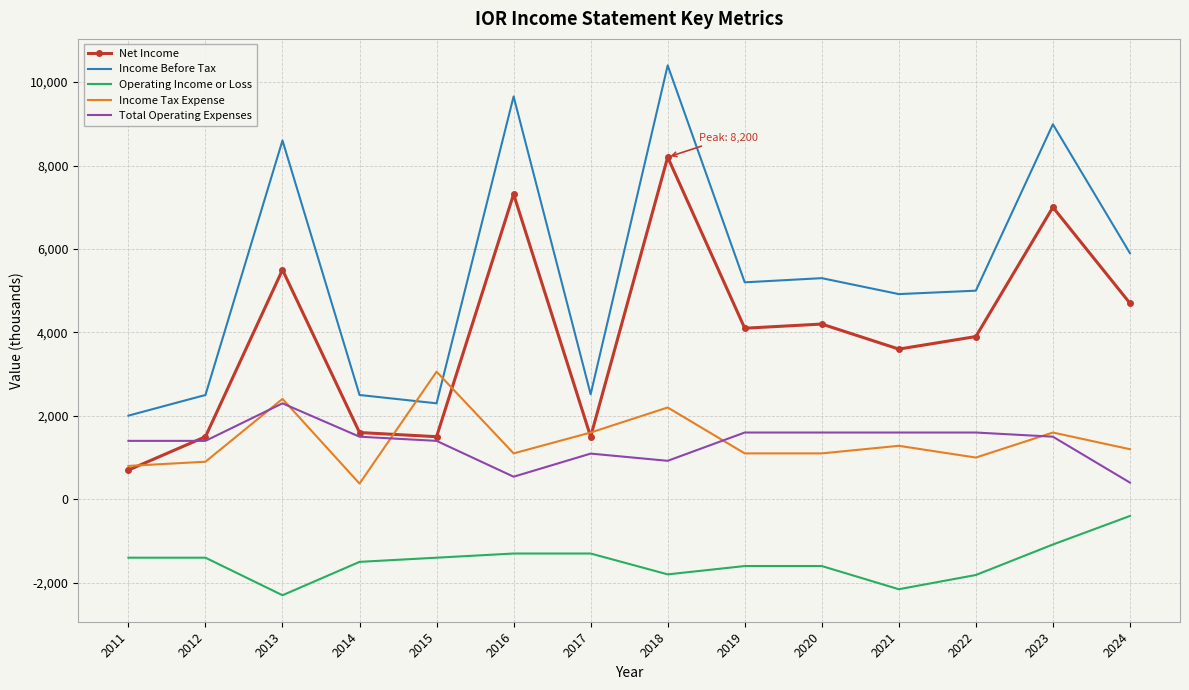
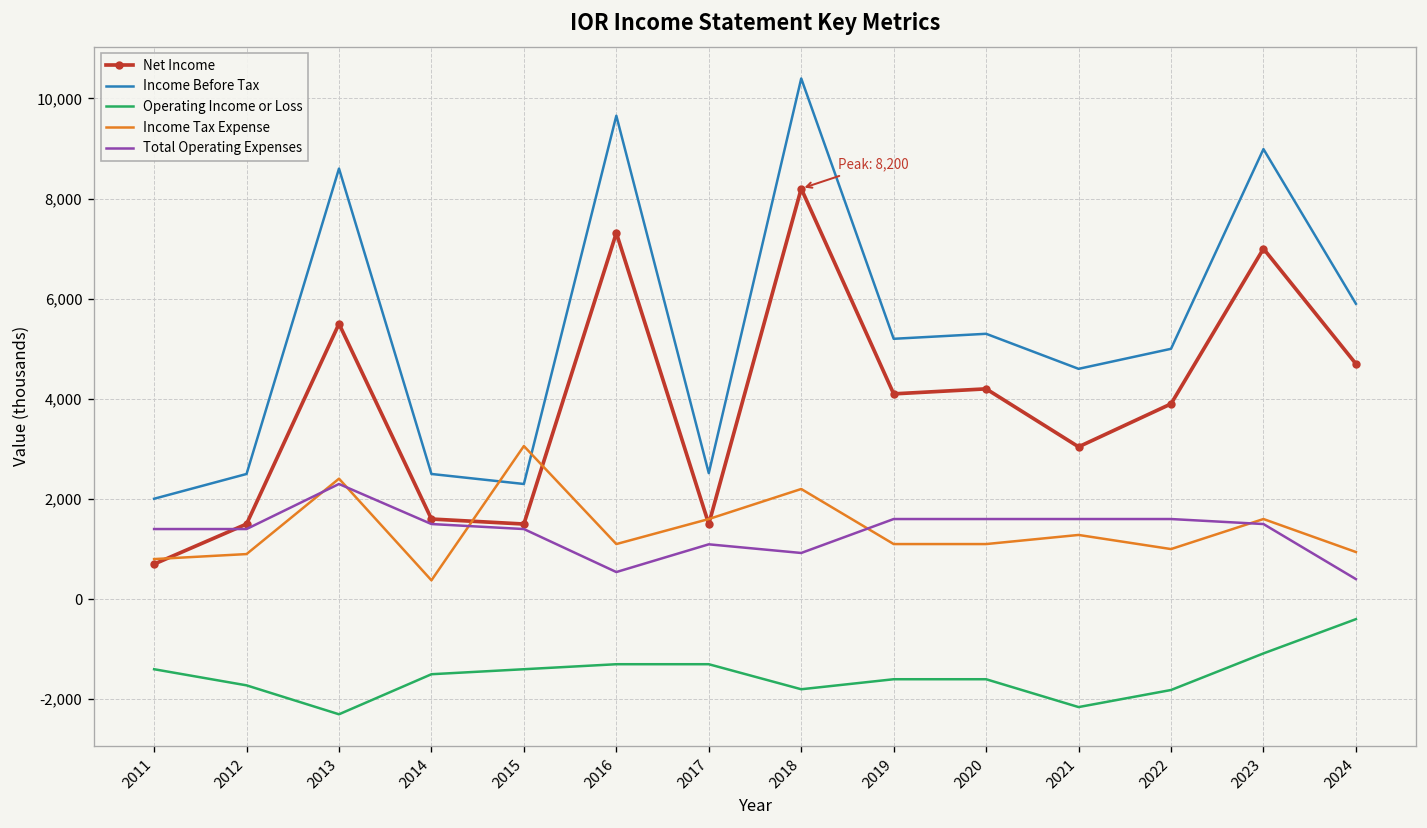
Operating Income or Loss, 2012: -1,400 -> -1,700
Net Income, 2021: 3,600 -> 3,000
Income Before Tax, 2021: 4,900 -> 4,600
Income Tax Expense, 2024: 1,200 -> 900
